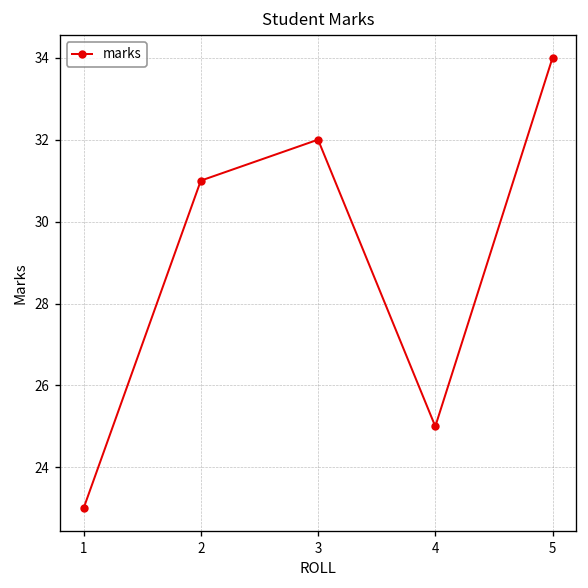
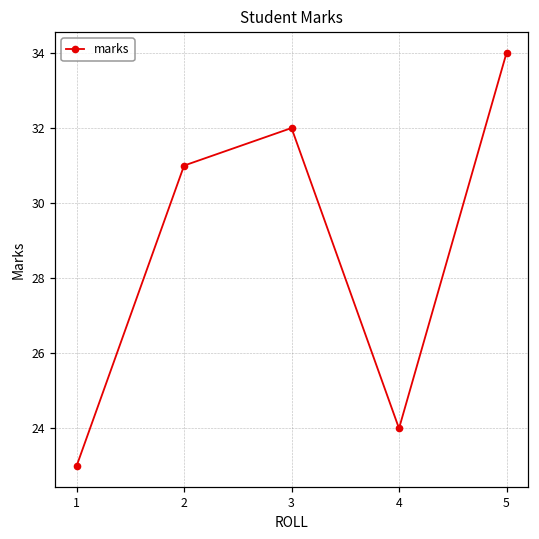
4: 25 -> 24
